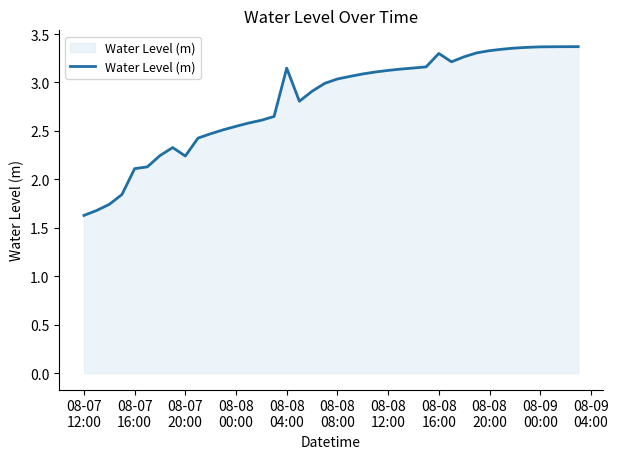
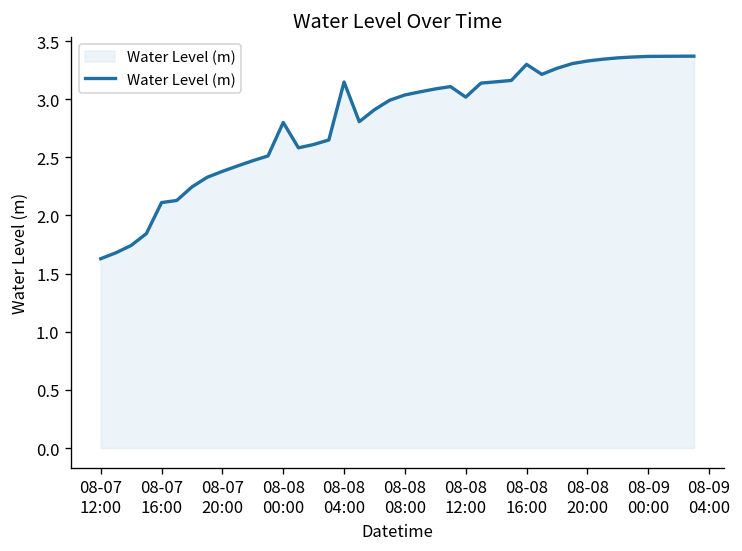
08-07 20:00: 2.2 -> 2.4
08-08 00:00: 2.5 -> 2.8
08-08 12:00: 3.1 -> 3.0
